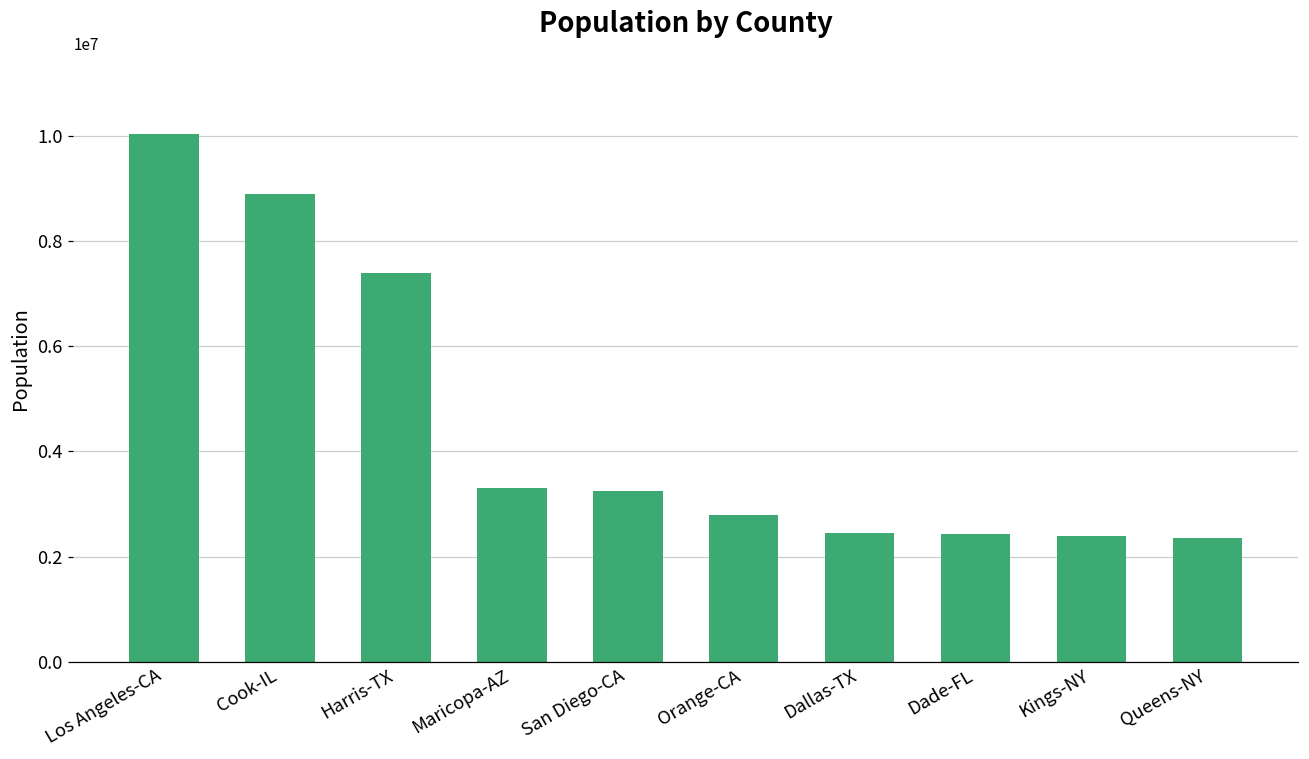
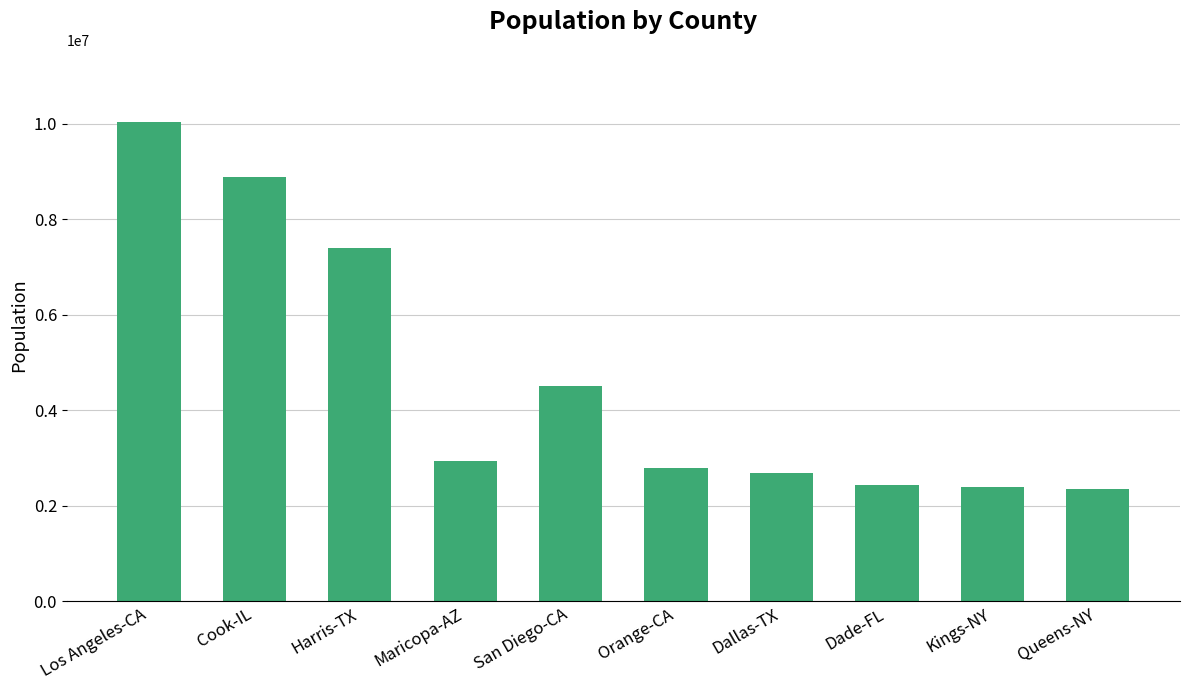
Maricopa-AZ: 3300000 -> 2900000
San Diego-CA: 3200000 -> 4500000
Dallas-TX: 2500000 -> 2700000
